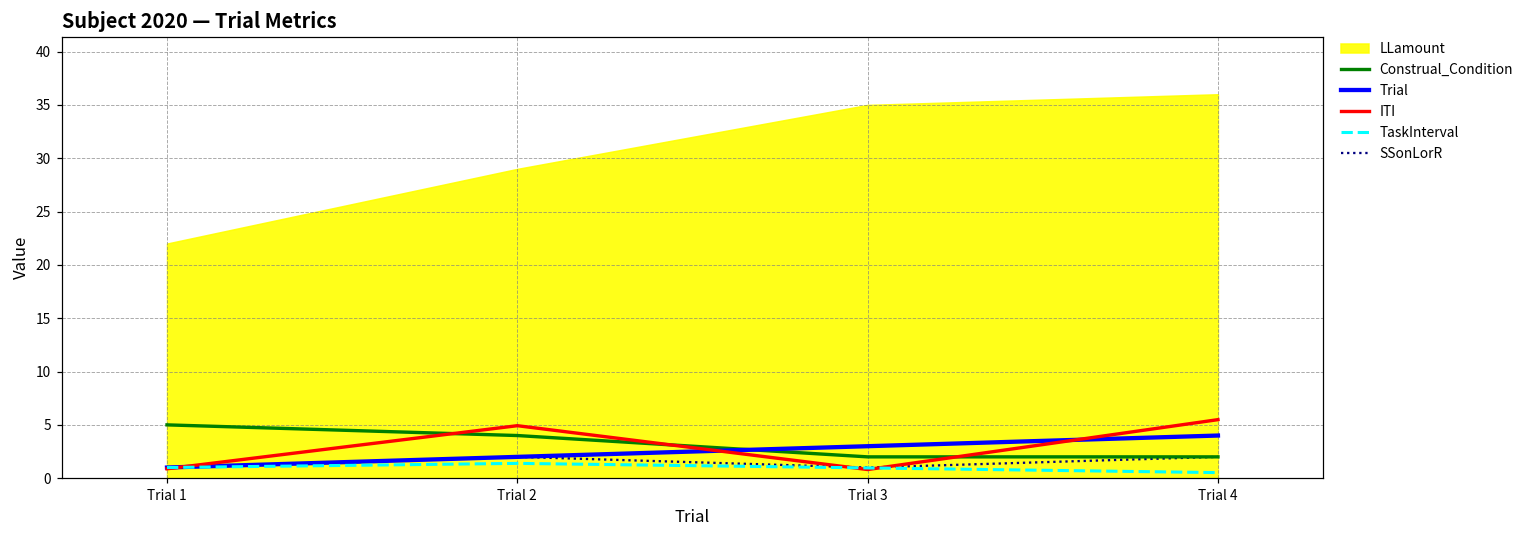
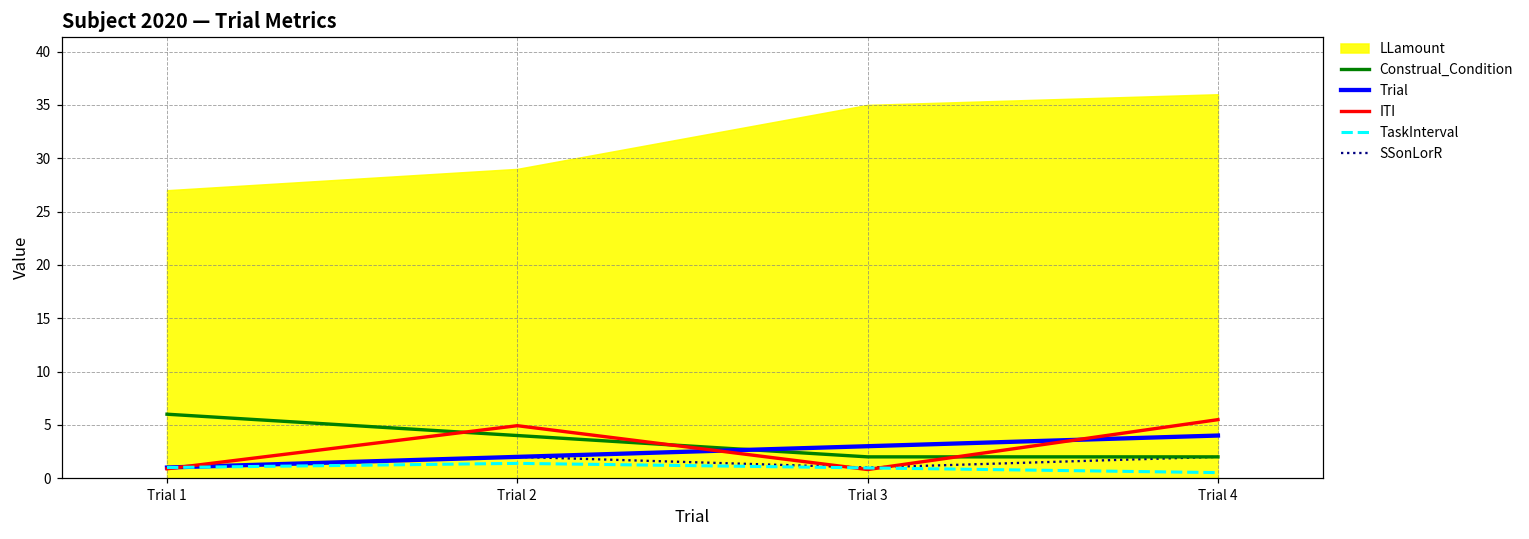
Construal_Condition, Trial 1: 5 -> 6
LLamount, Trial 1: 22 -> 27
